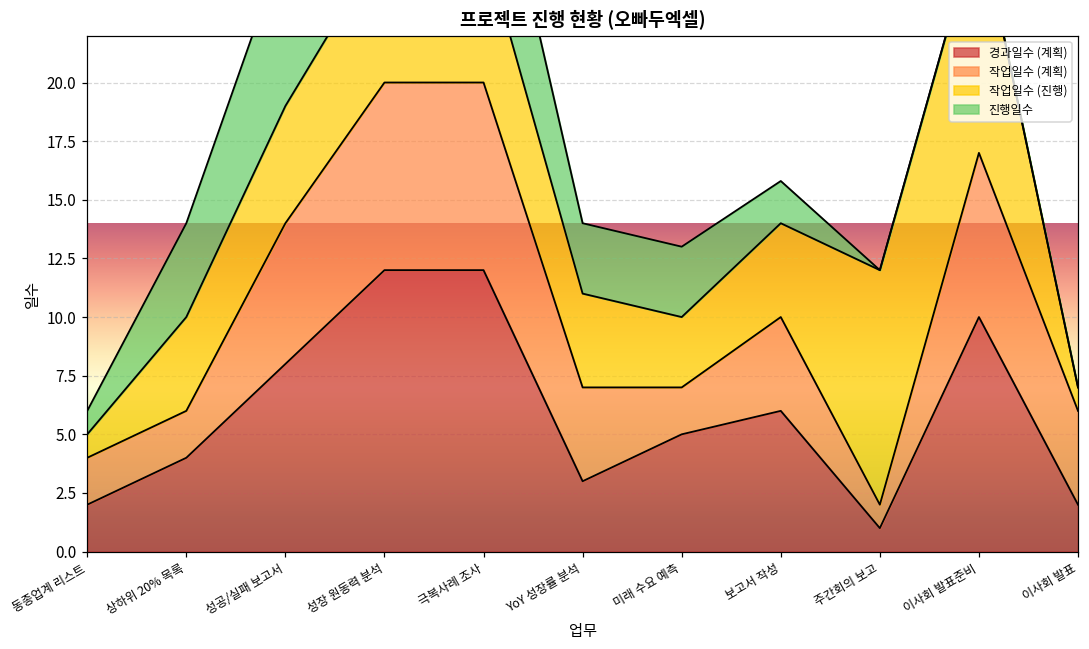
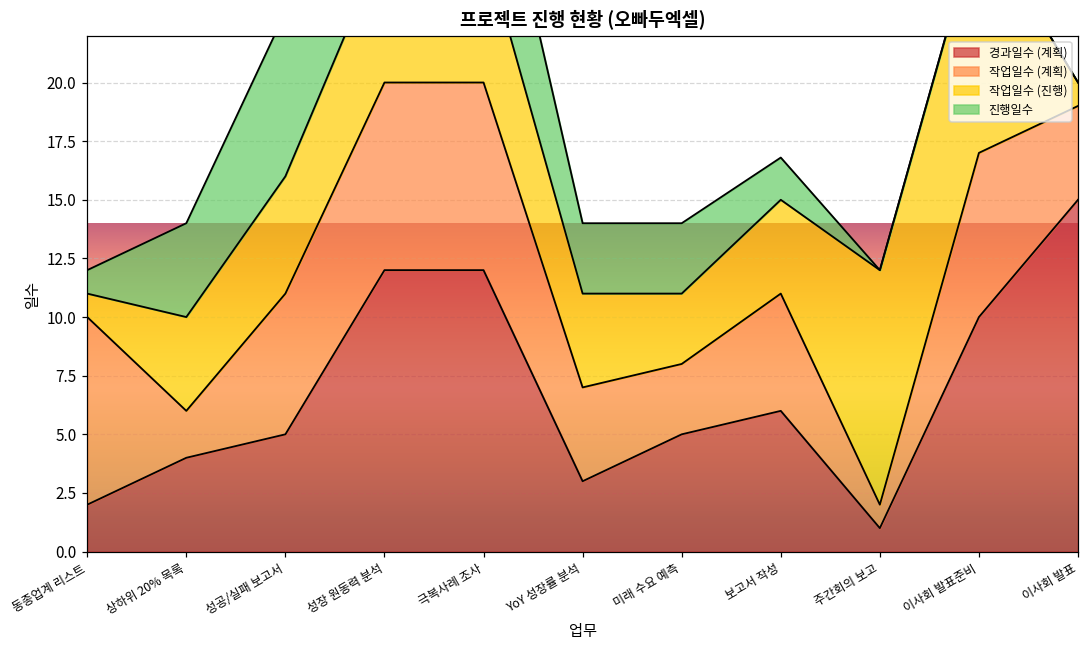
작업일수 (계획), 동종업계 리스트: 2 -> 8
경과일수 (계획), 성공/실패 보고서: 8 -> 5
작업일수 (계획), 미래 수요 예측: 2 -> 3
작업일수 (계획), 보고서 작성: 4 -> 5
경과일수 (계획), 이사회 발표: 2 -> 15
